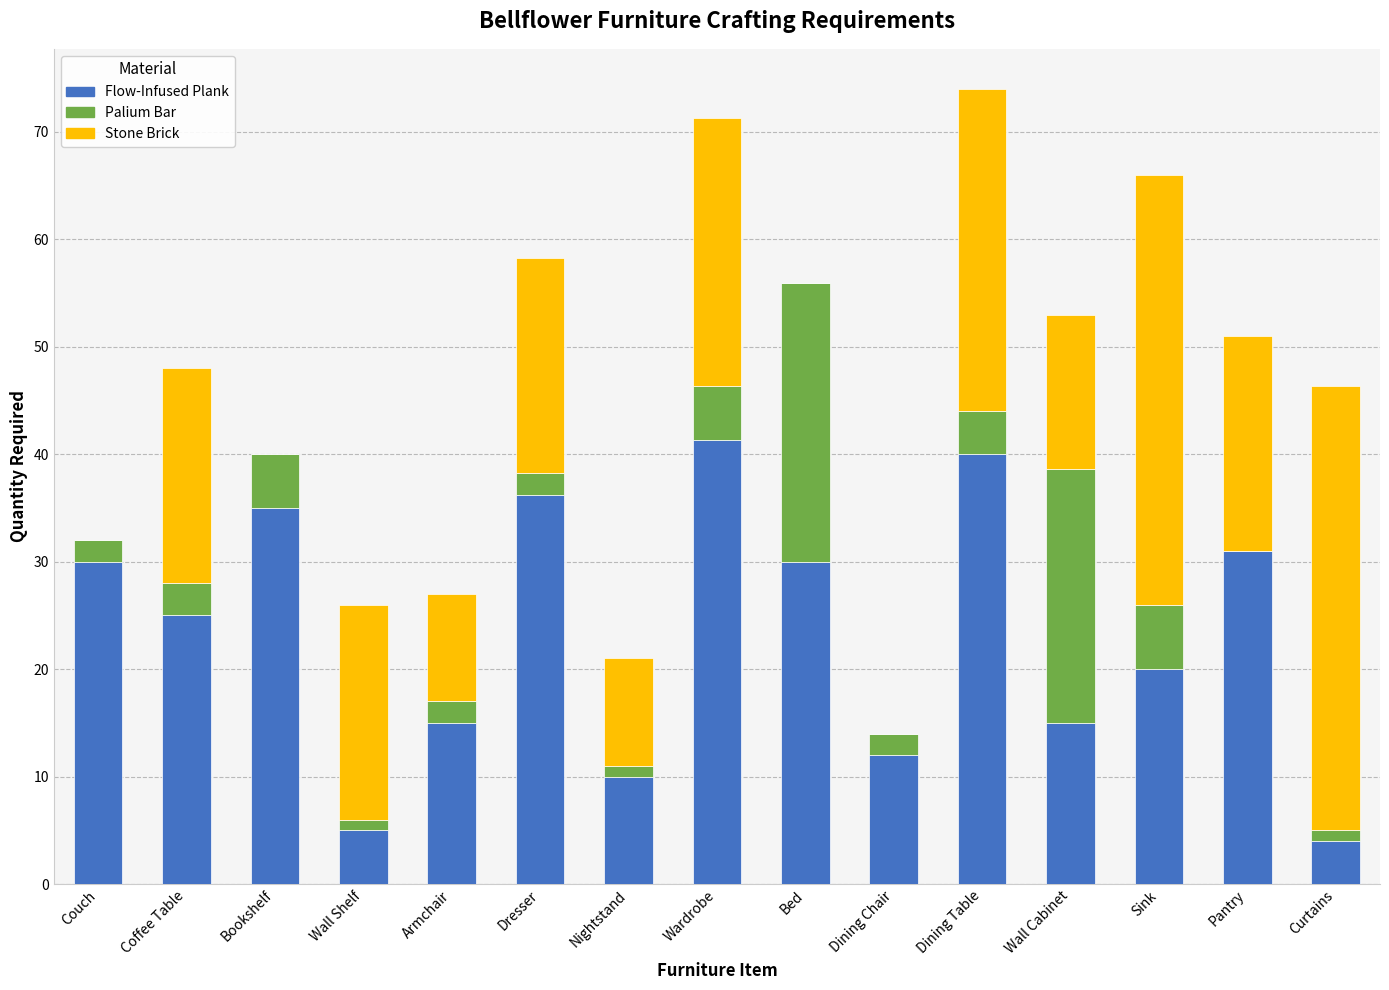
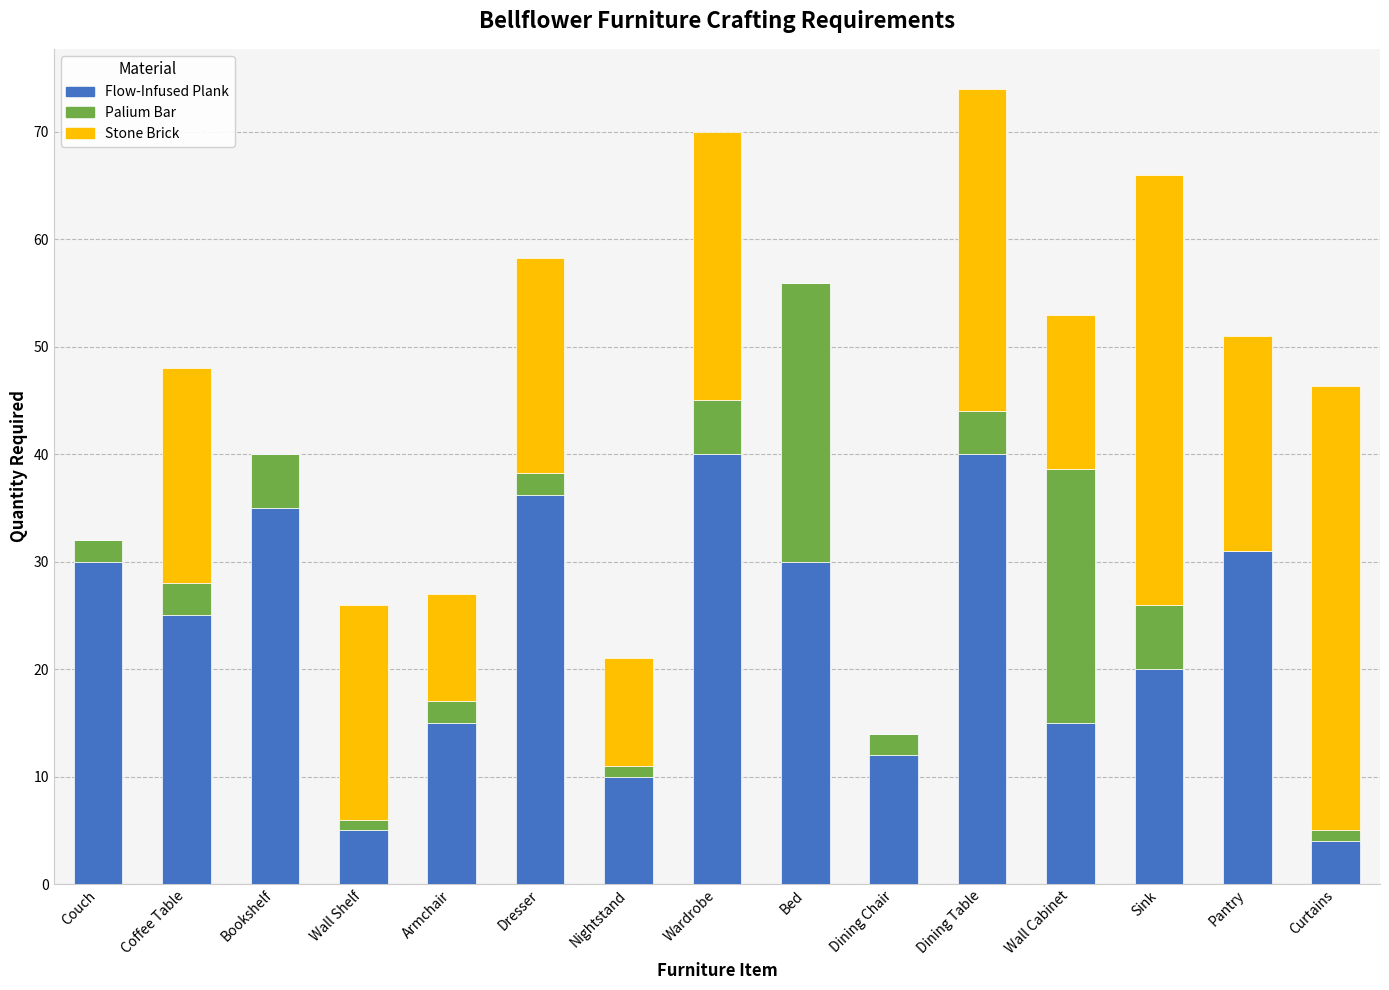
Flow-Infused Plank, Wardrobe: 41.3 -> 40.0
